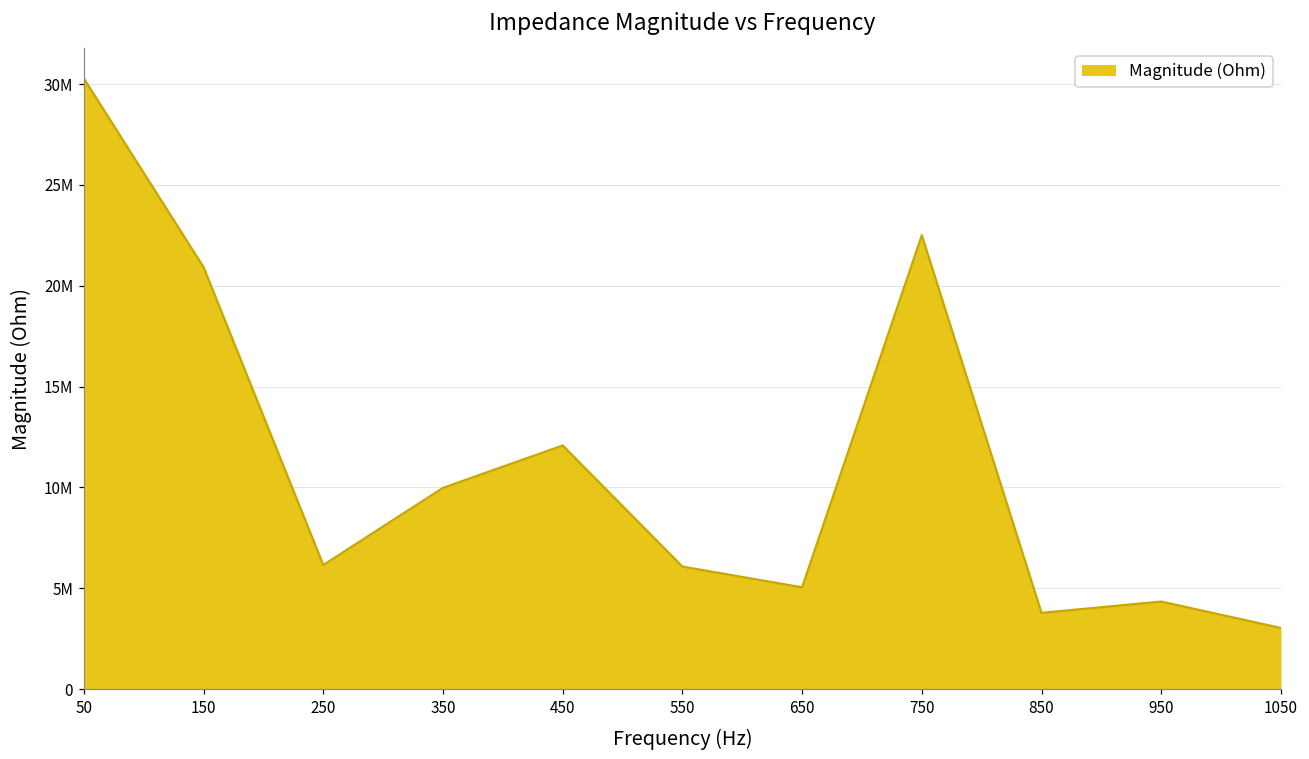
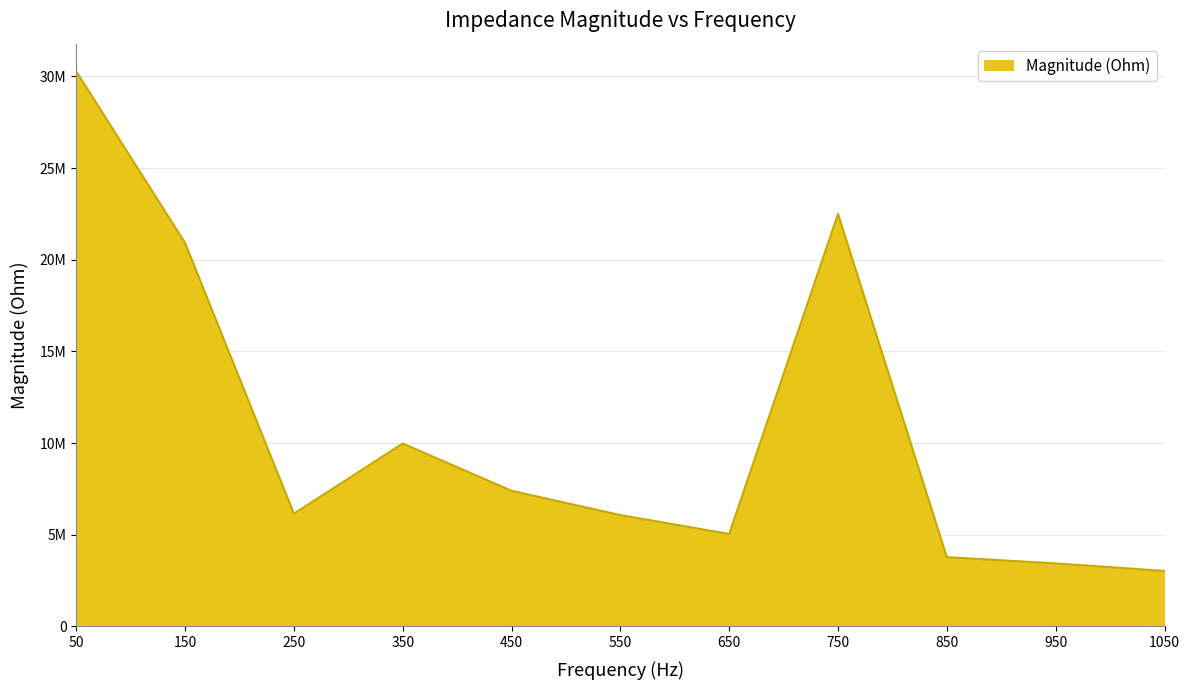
450: 12100000 -> 7400000
950: 4300000 -> 3400000
